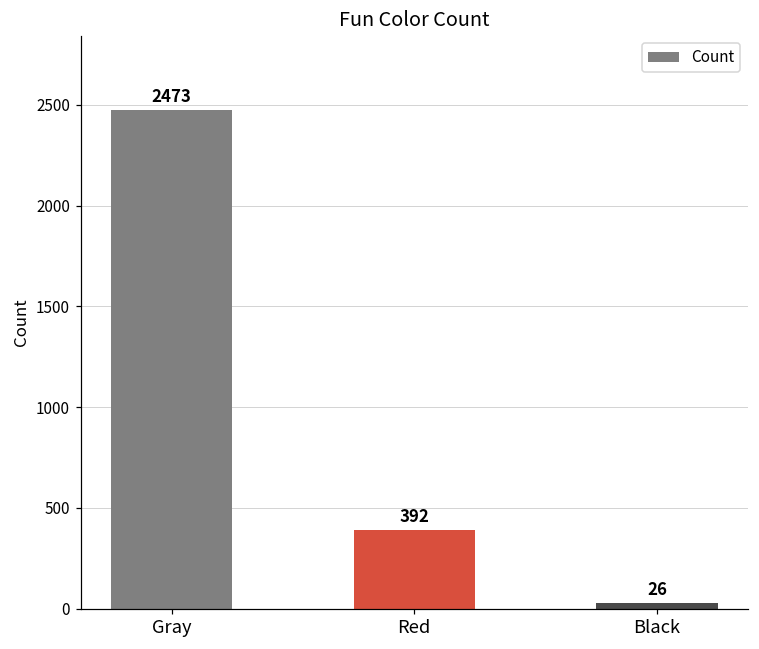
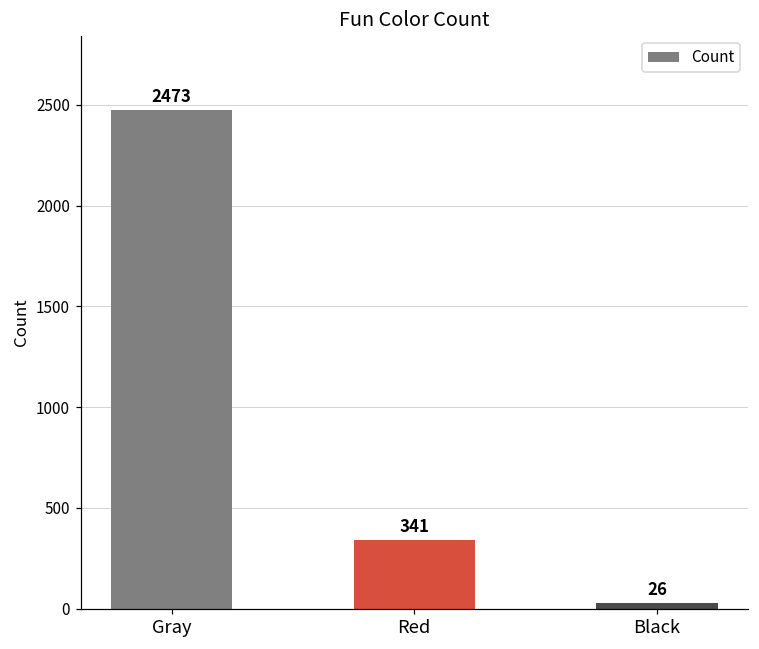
Red: 392 -> 341
